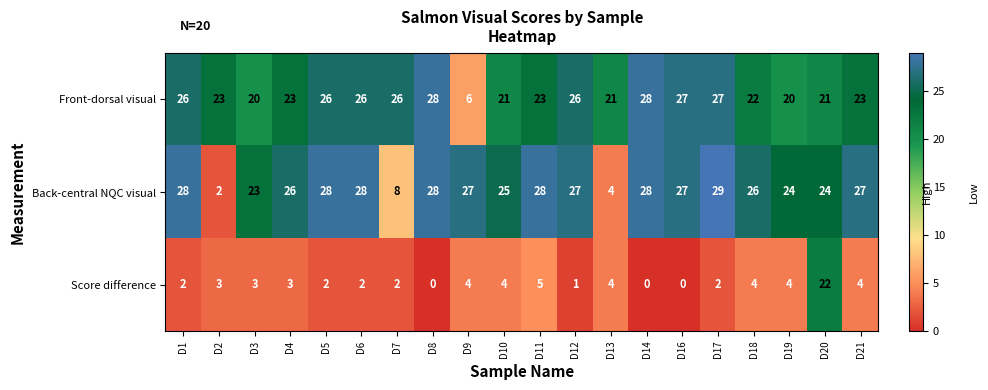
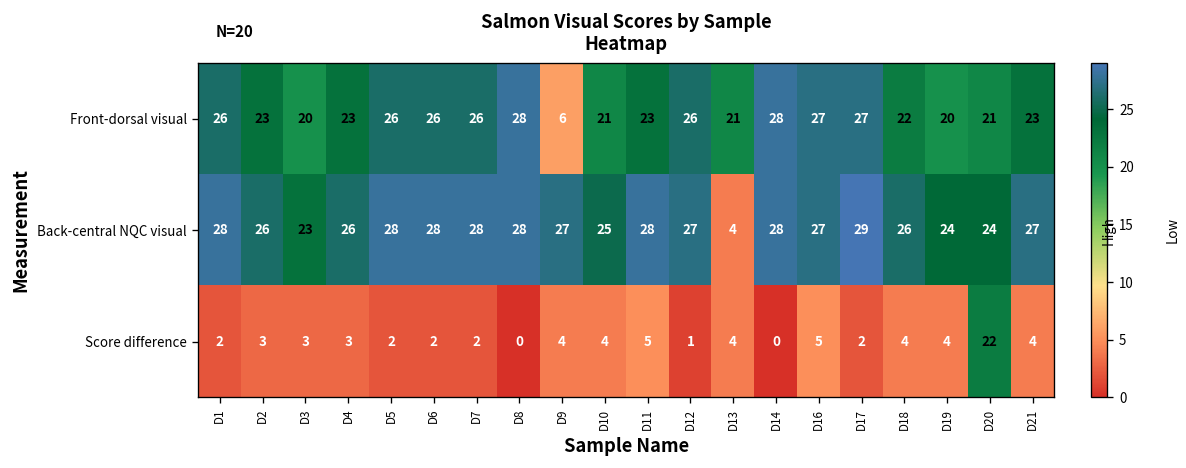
Back-central NQC visual, D2: 2 -> 26
Back-central NQC visual, D7: 8 -> 28
Score difference, D16: 0 -> 5
